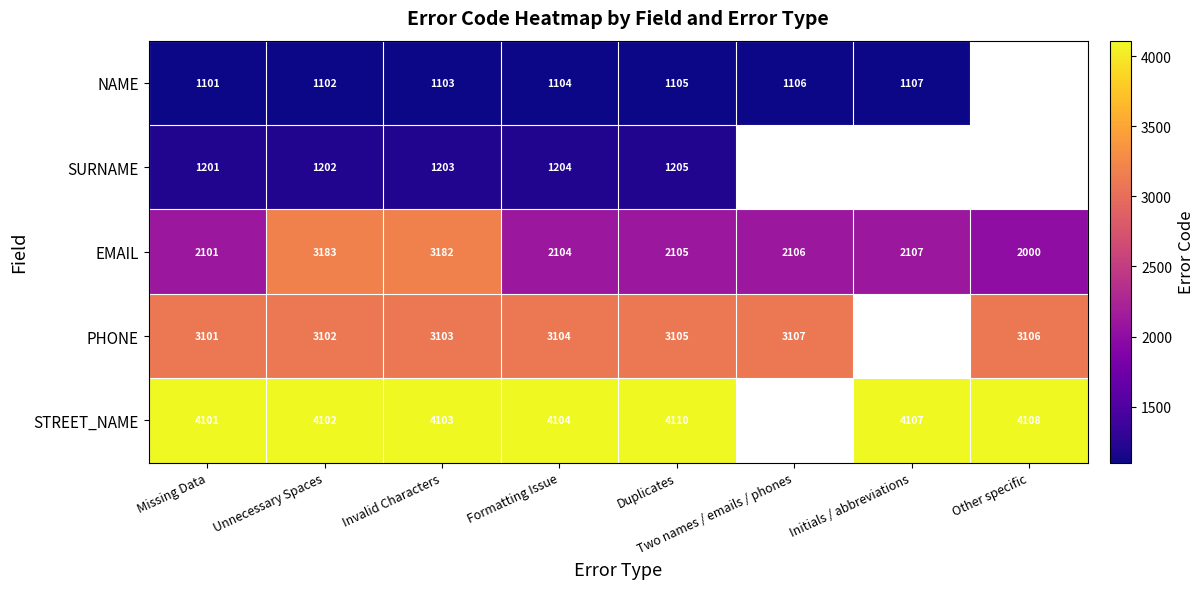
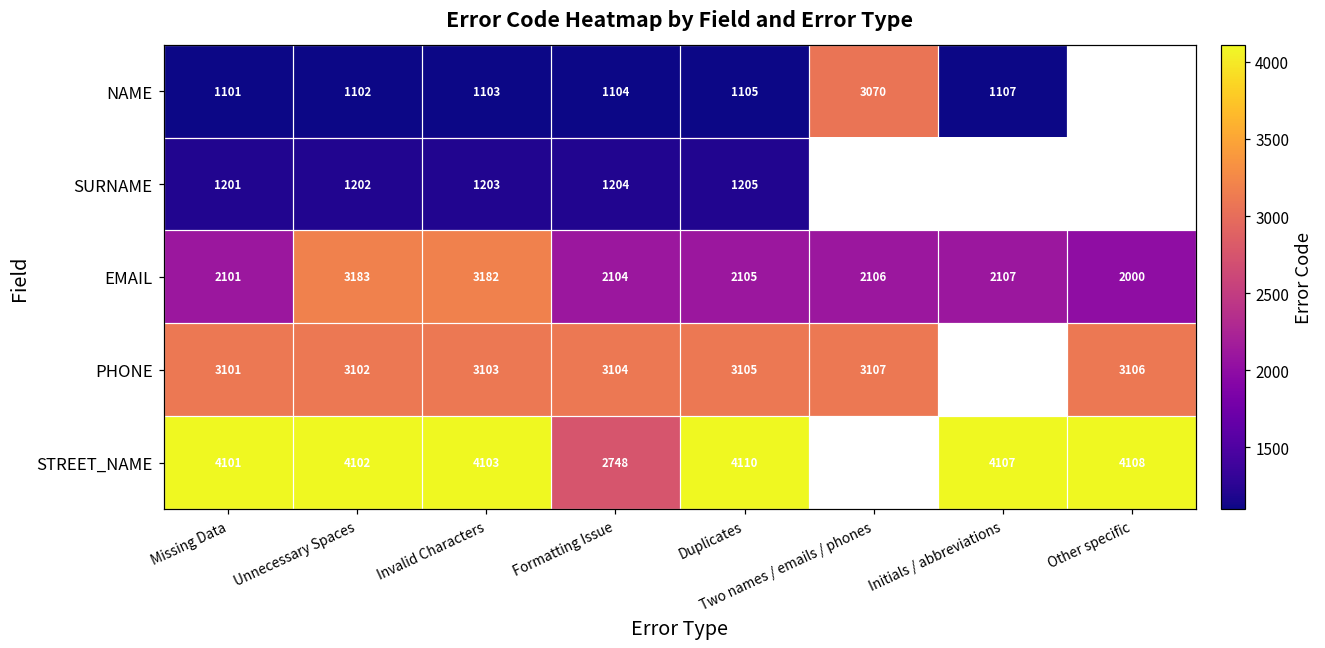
NAME, Two names / emails / phones: 1106 -> 3070
STREET_NAME, Formatting Issue: 4104 -> 2748
